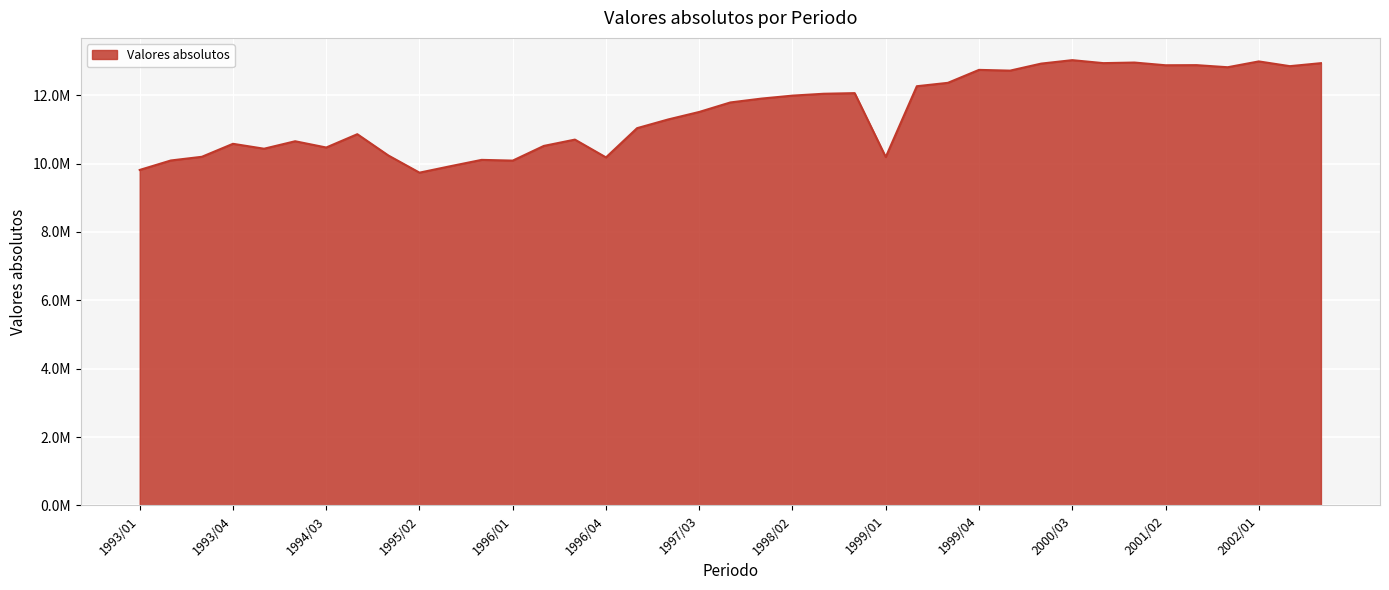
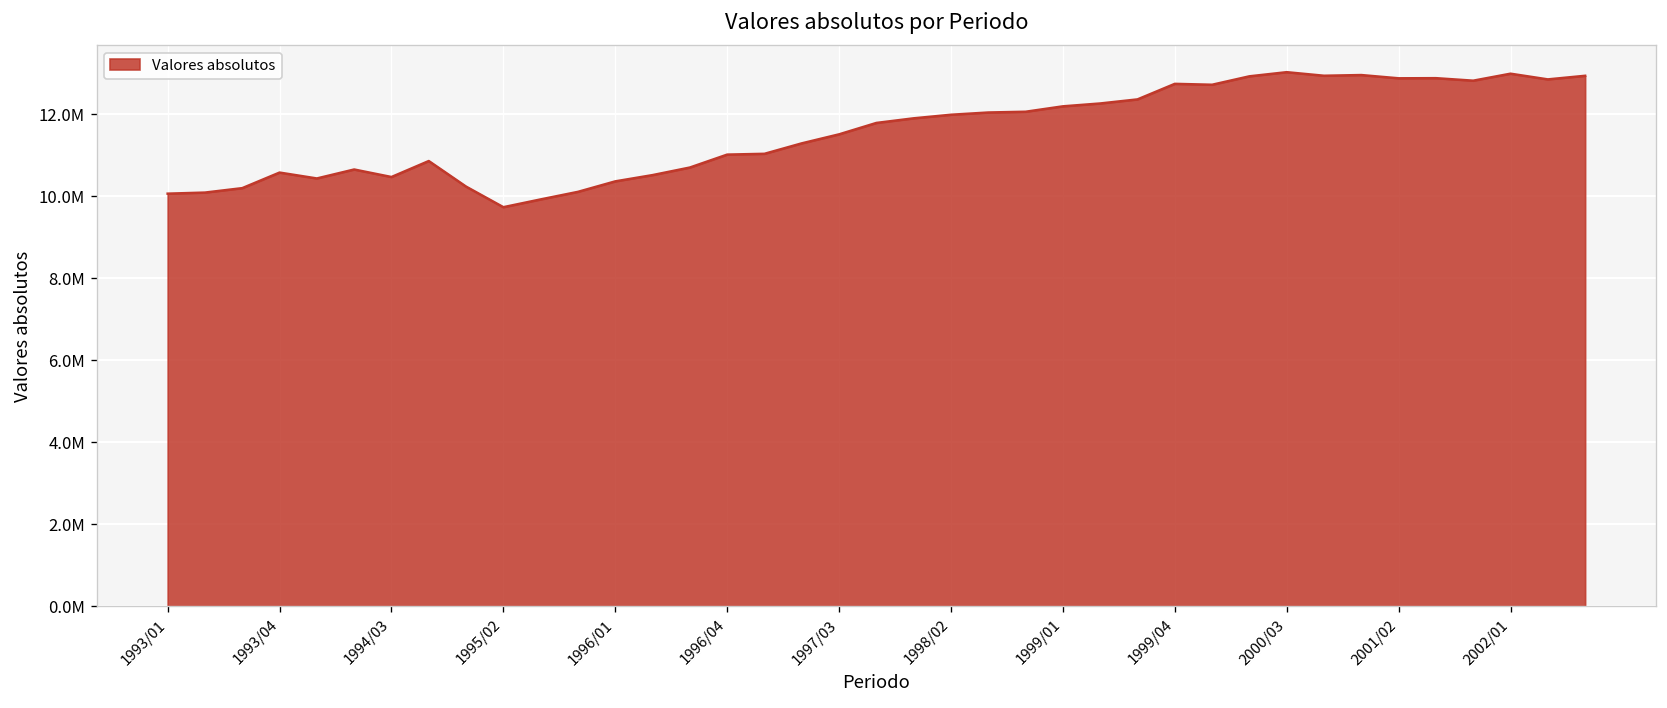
1993/01: 9800000 -> 10100000
1996/01: 10100000 -> 10400000
1996/04: 10200000 -> 11000000
1999/01: 10200000 -> 12200000
